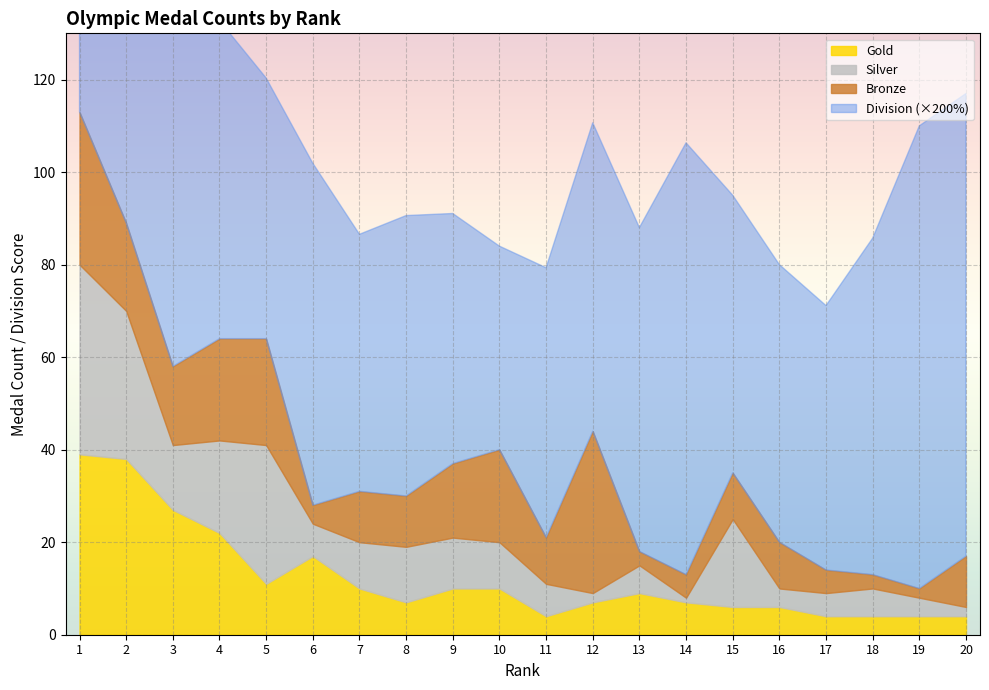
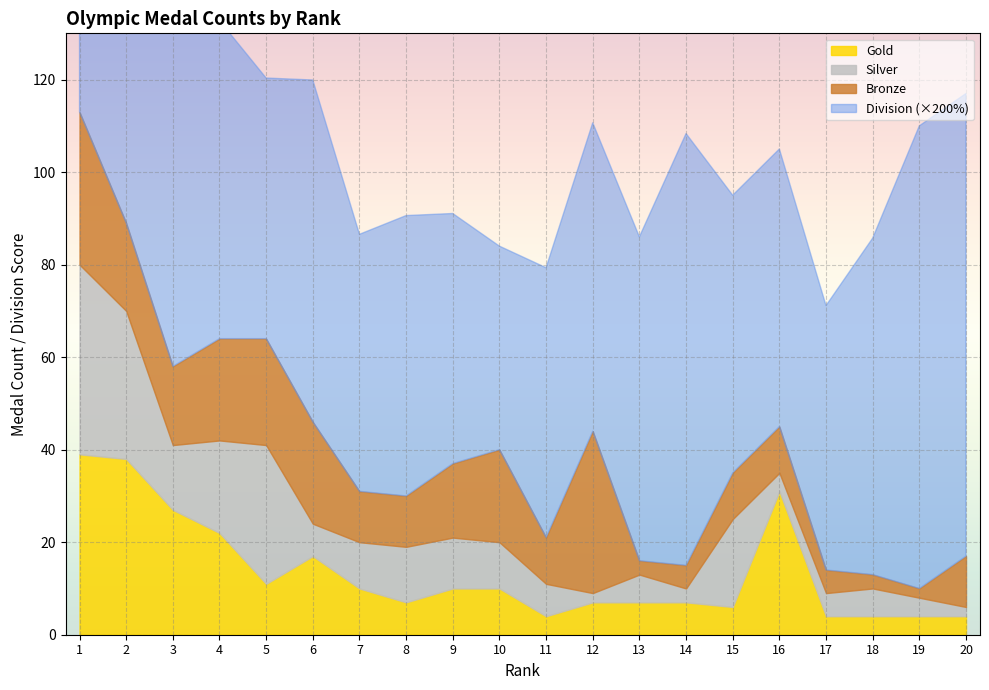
Bronze, 6: 4 -> 22
Gold, 13: 9 -> 7
Silver, 14: 1 -> 3
Gold, 16: 6 -> 31
